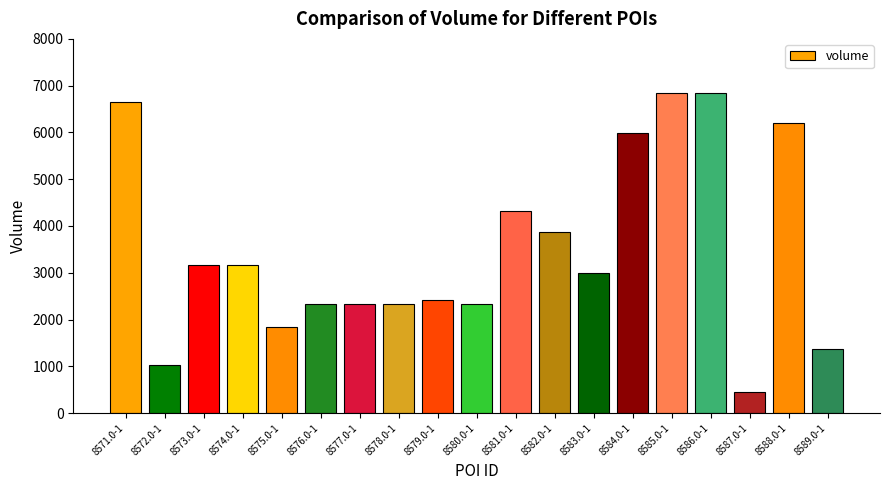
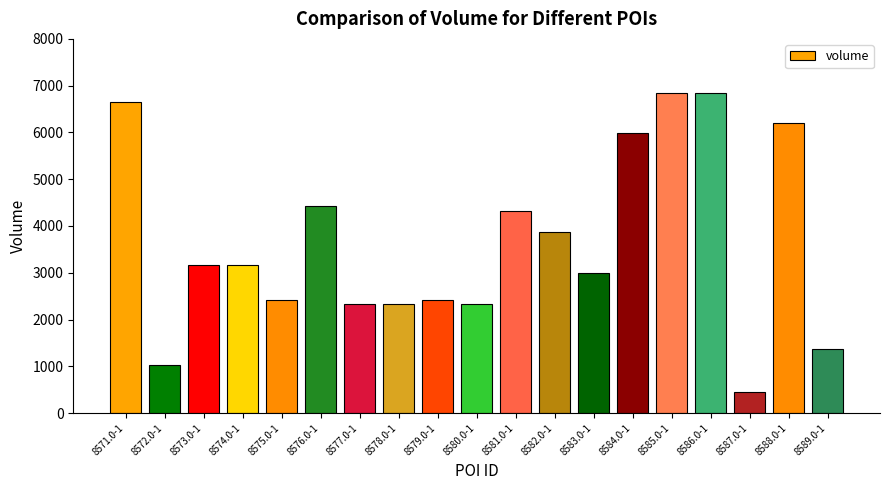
8575.0-1: 1800 -> 2400
8576.0-1: 2300 -> 4400
